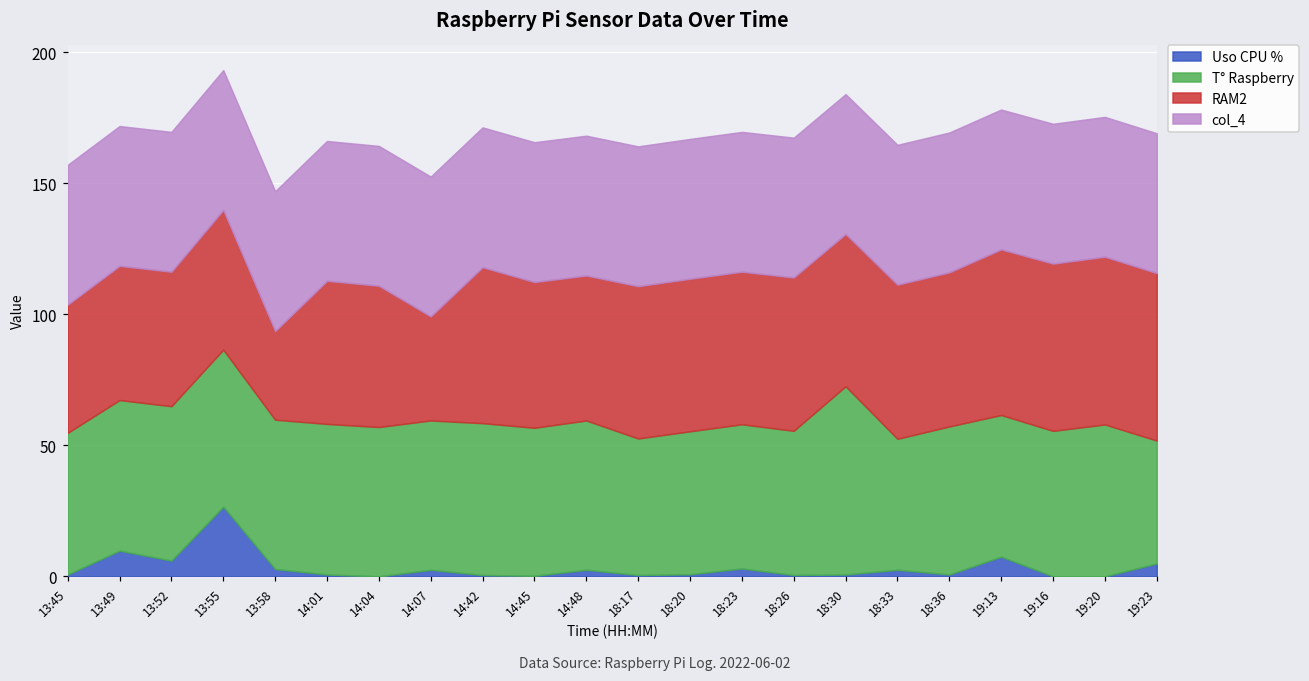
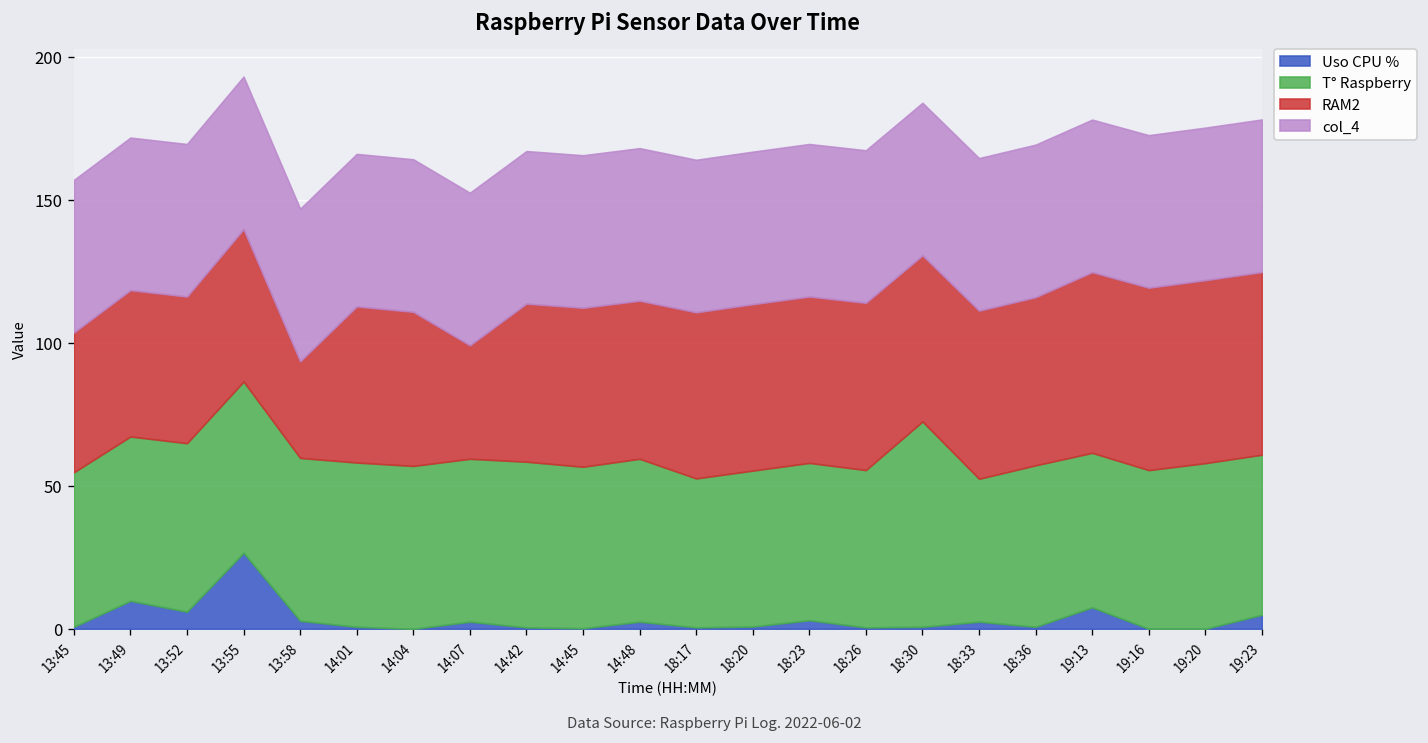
RAM2, 14:42: 59 -> 55
T° Raspberry, 19:23: 47 -> 56
